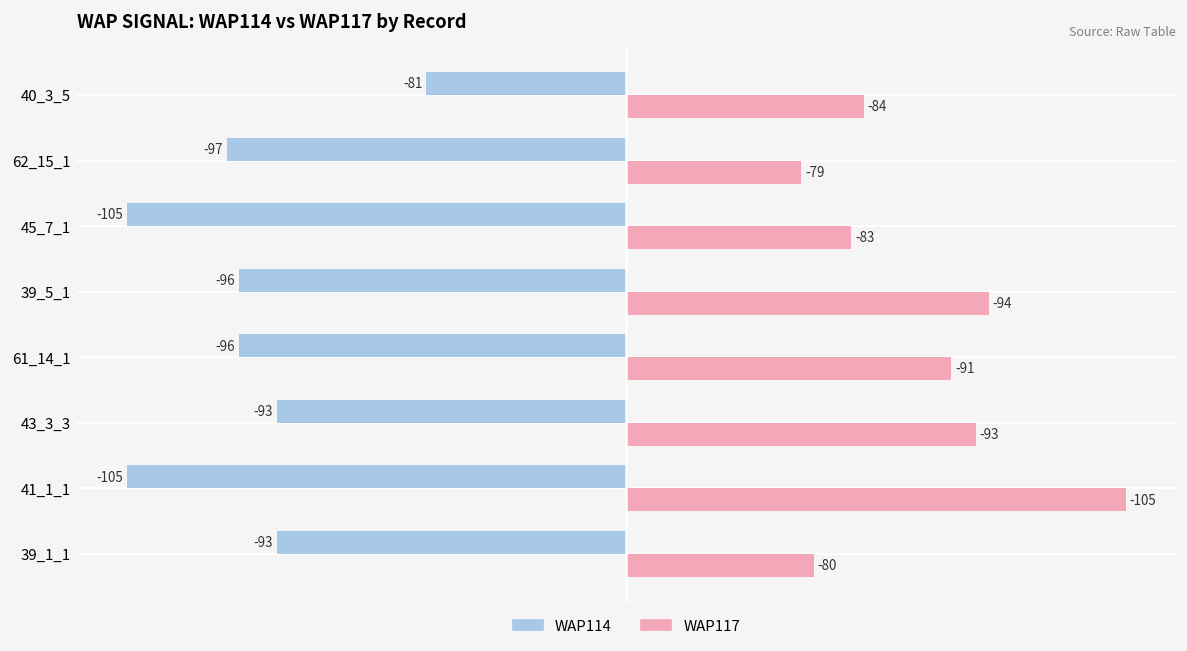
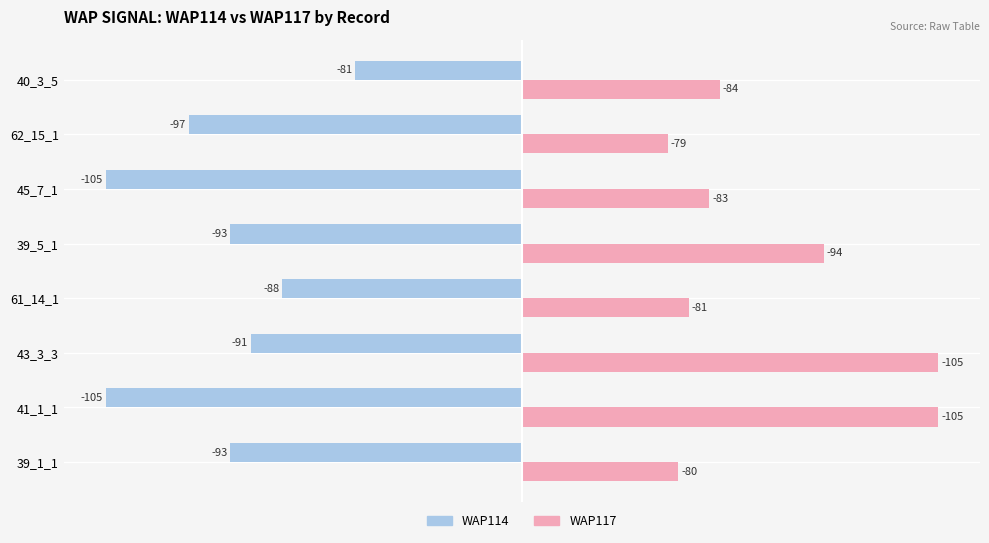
WAP114, 39_5_1: -96 -> -93
WAP114, 61_14_1: -96 -> -88
WAP117, 61_14_1: -91 -> -81
WAP114, 43_3_3: -93 -> -91
WAP117, 43_3_3: -93 -> -105
